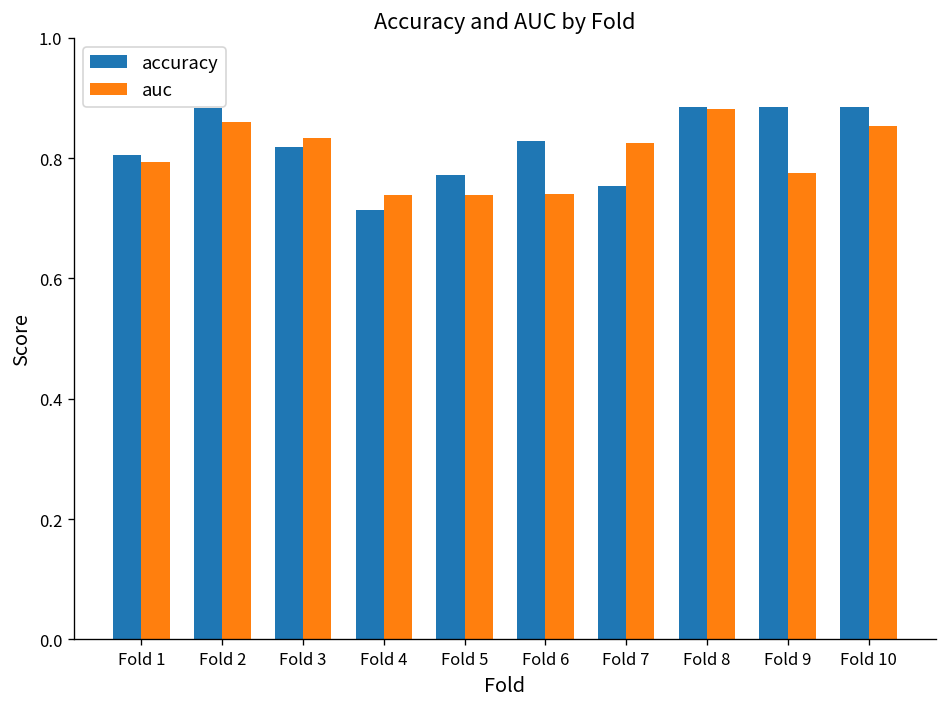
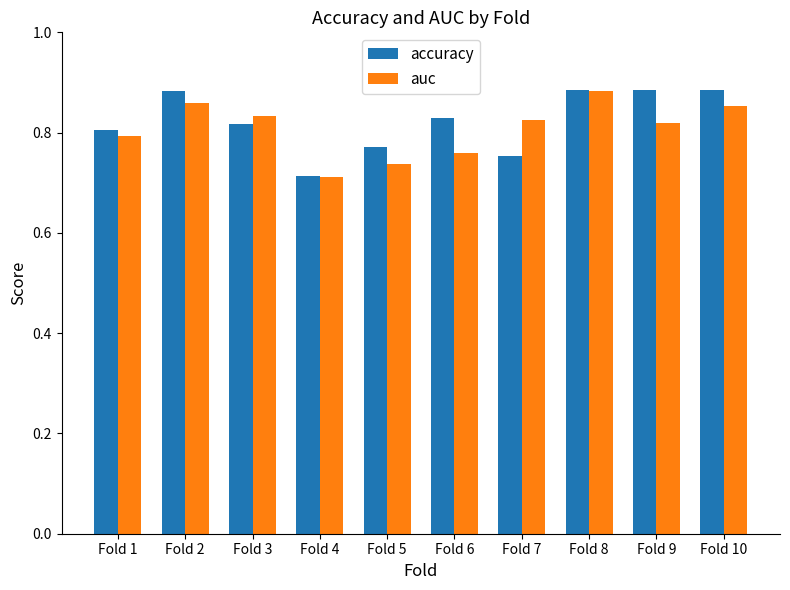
auc, Fold 4: 0.74 -> 0.71
auc, Fold 6: 0.74 -> 0.76
auc, Fold 9: 0.77 -> 0.82
